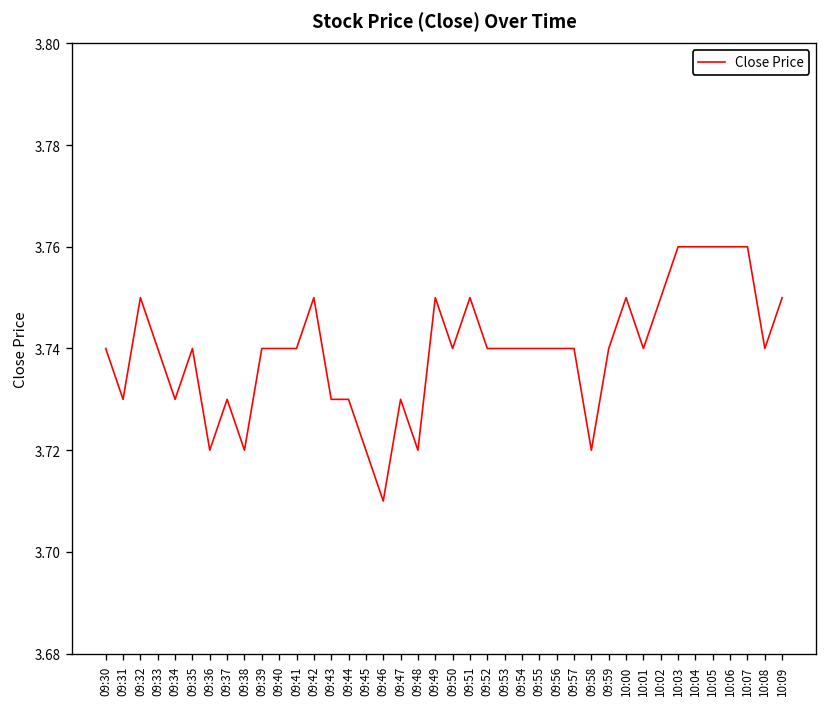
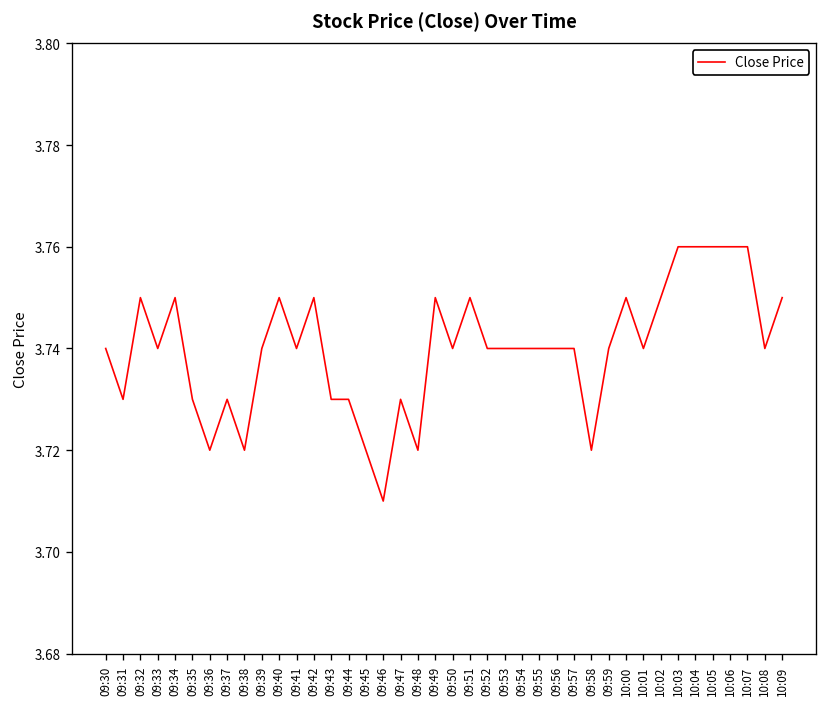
09:34: 3.73 -> 3.75
09:35: 3.74 -> 3.73
09:40: 3.74 -> 3.75
